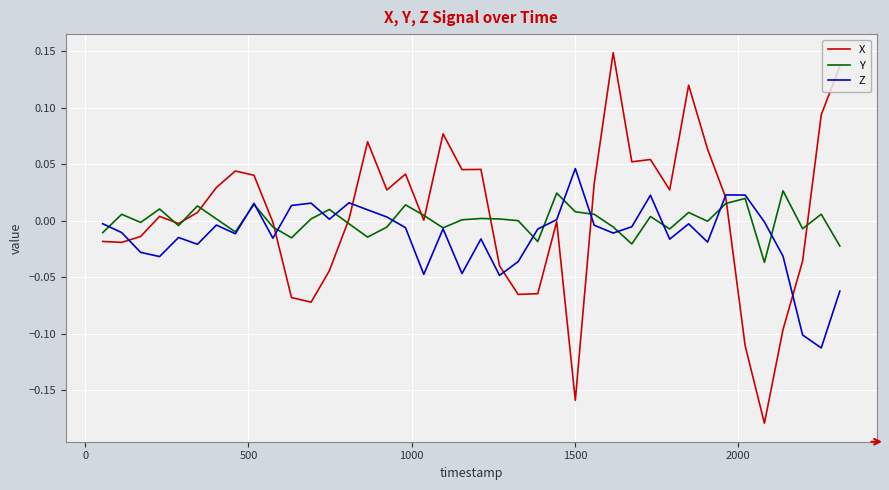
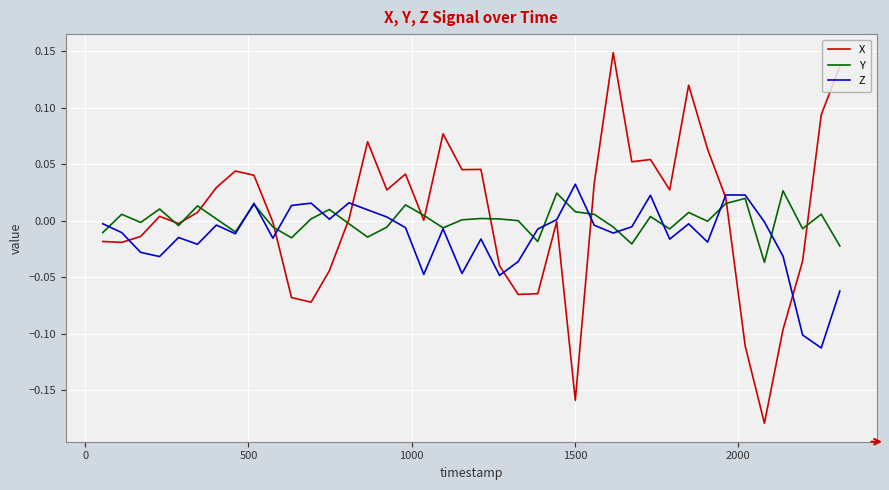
Z, 1500: 0.046 -> 0.032
